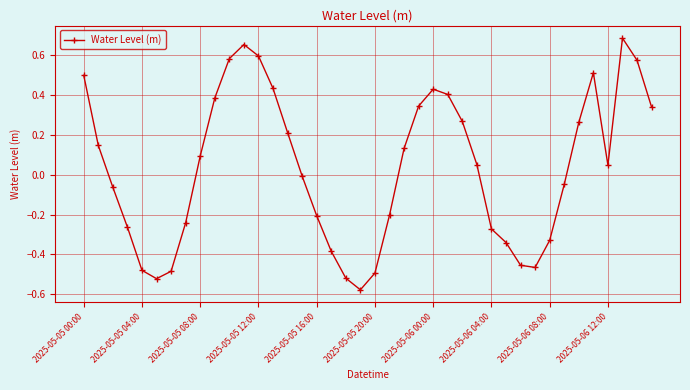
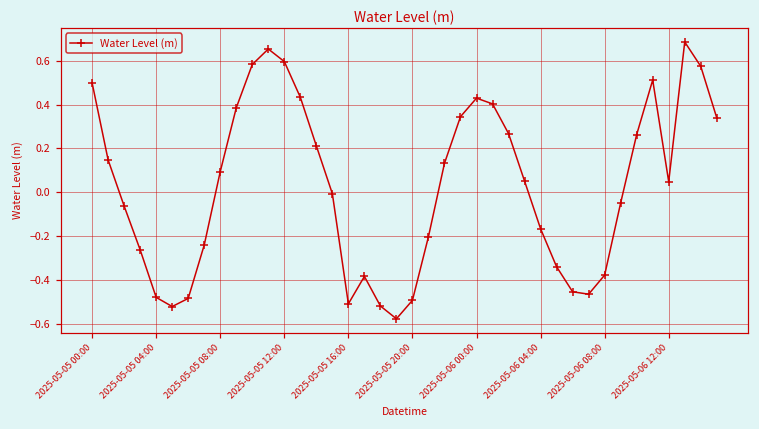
2025-05-05 16:00: -0.21 -> -0.51
2025-05-06 04:00: -0.27 -> -0.17
2025-05-06 08:00: -0.33 -> -0.38
